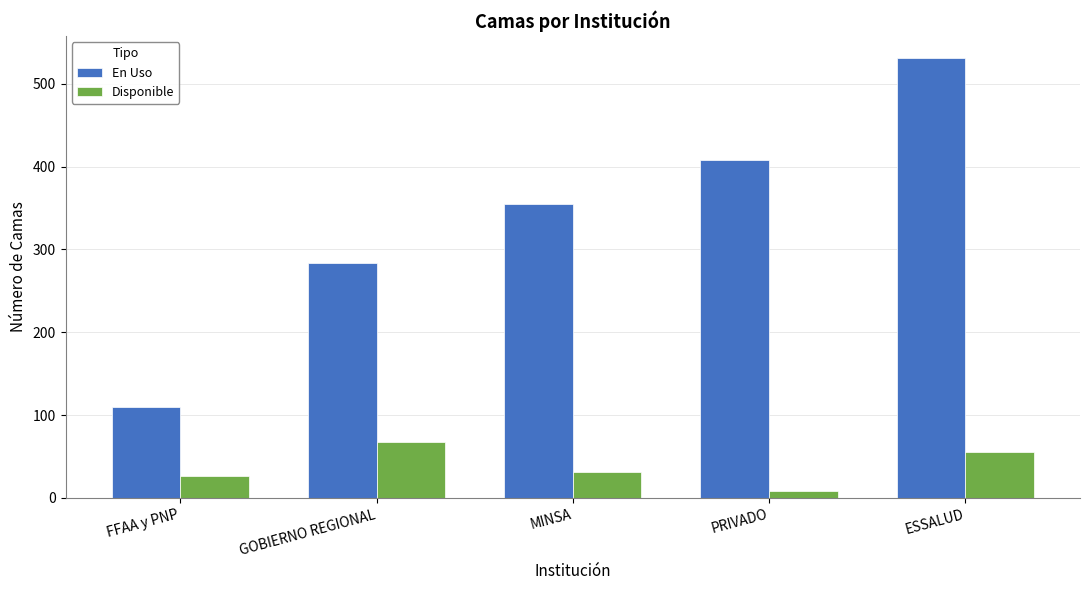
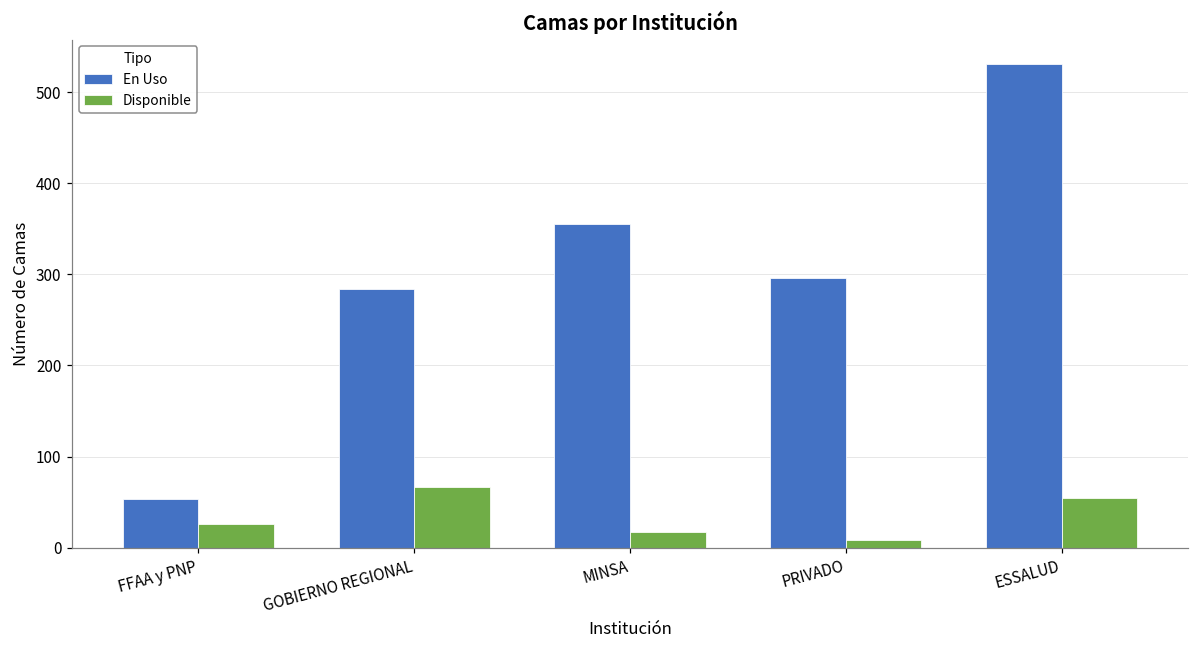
En Uso, FFAA y PNP: 110 -> 50
Disponible, MINSA: 30 -> 20
En Uso, PRIVADO: 410 -> 300
